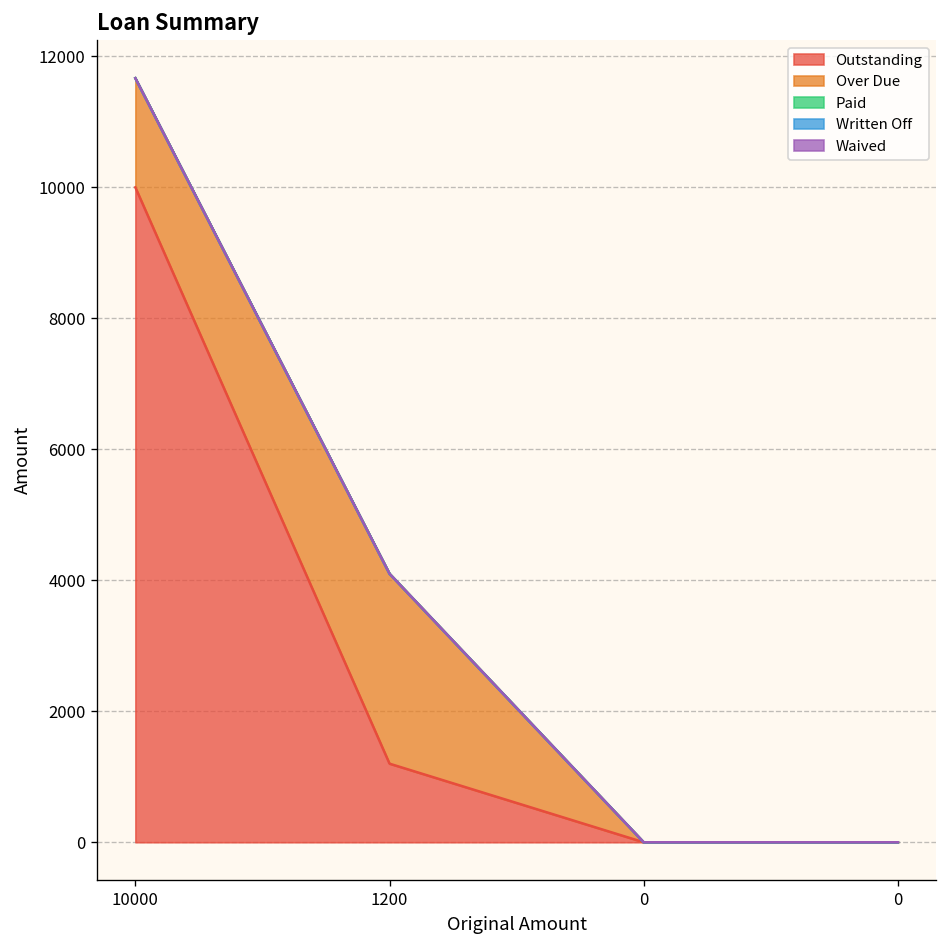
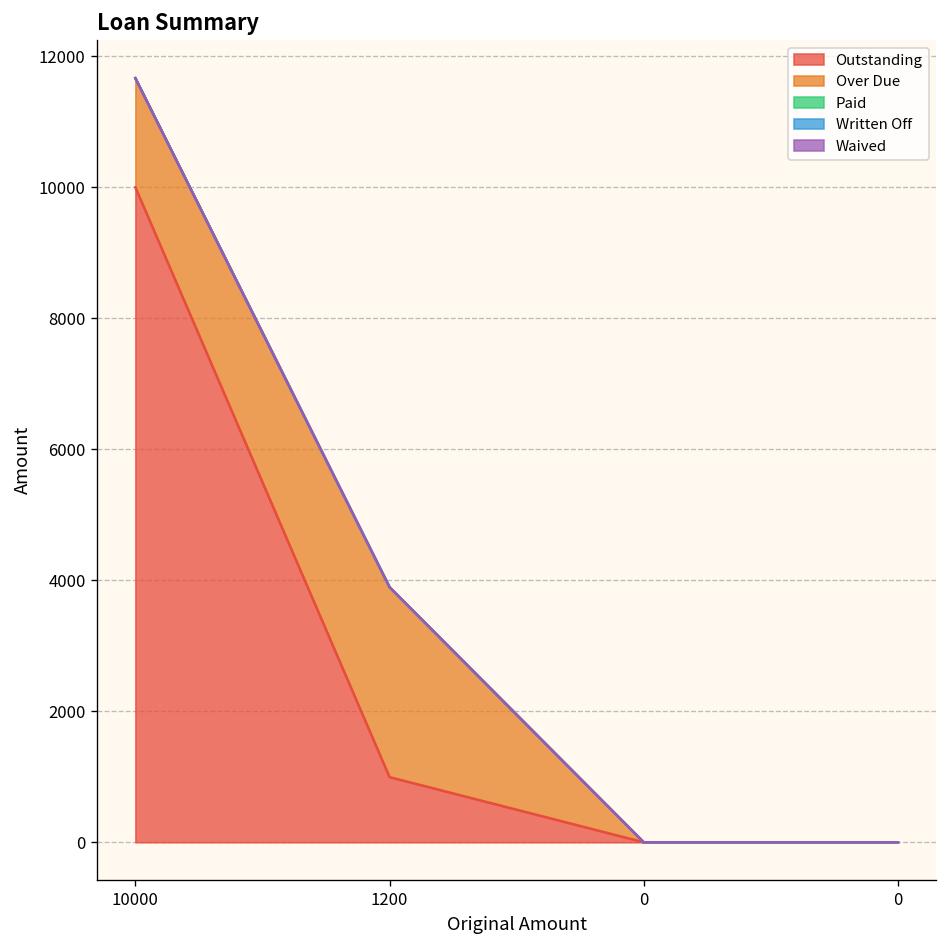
Outstanding, 1200: 1200 -> 1000
